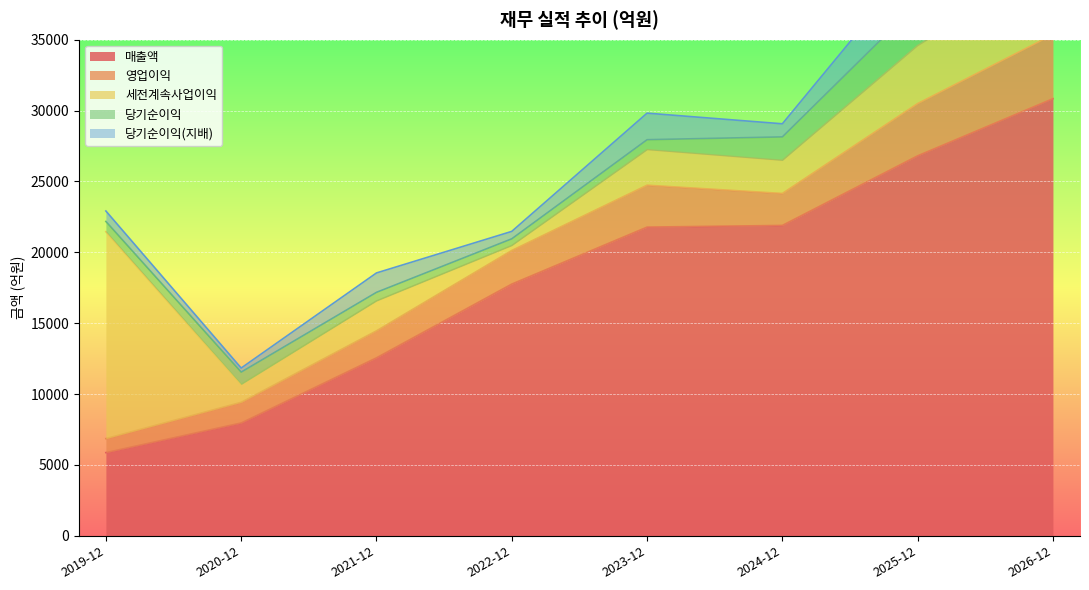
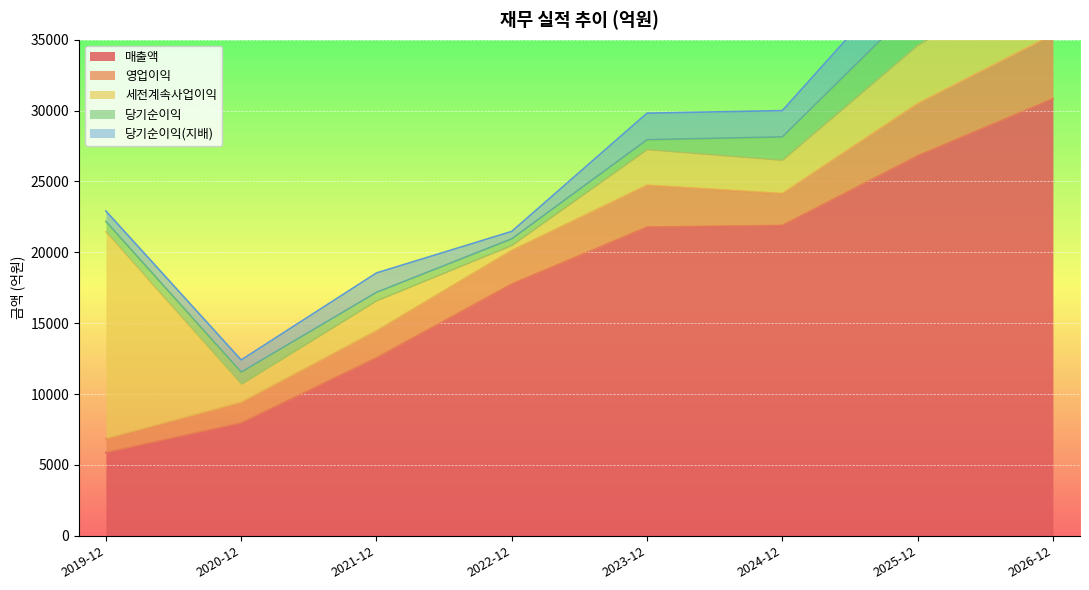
당기순이익(지배), 2020-12: 300 -> 900
당기순이익(지배), 2024-12: 900 -> 1900
